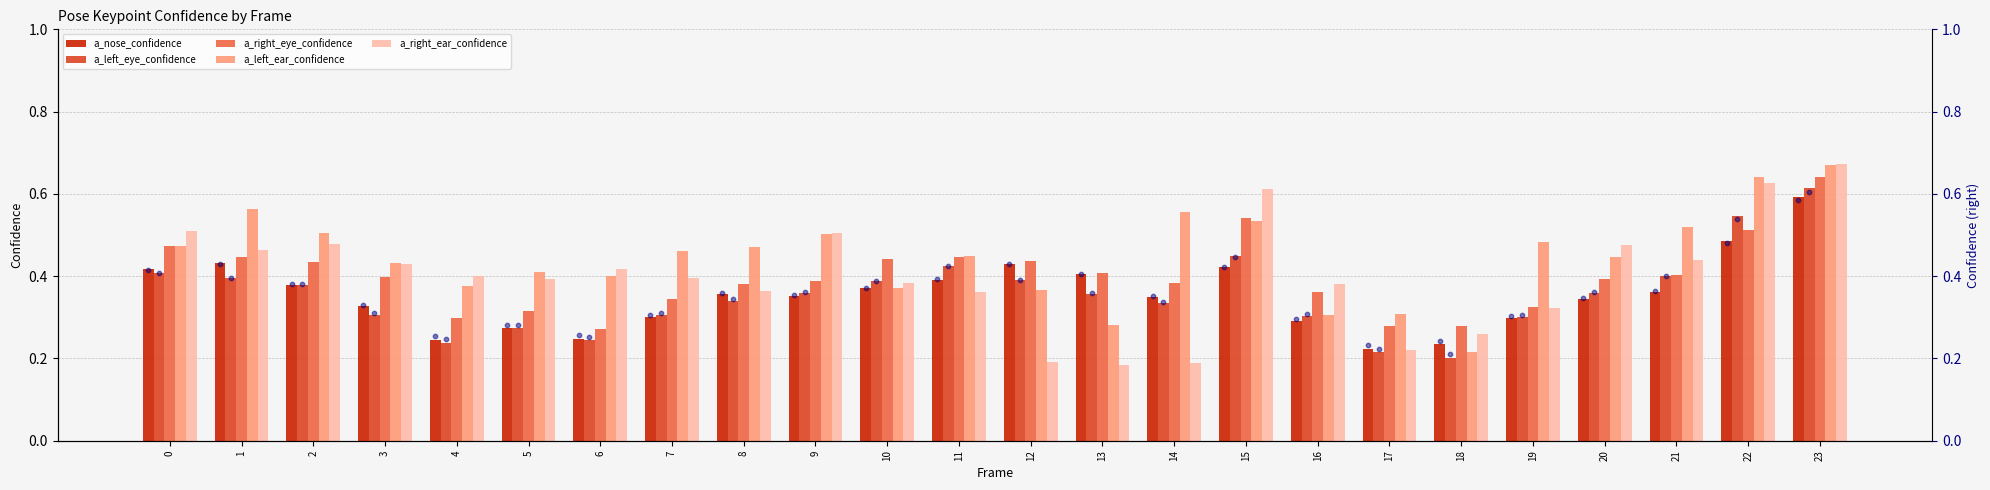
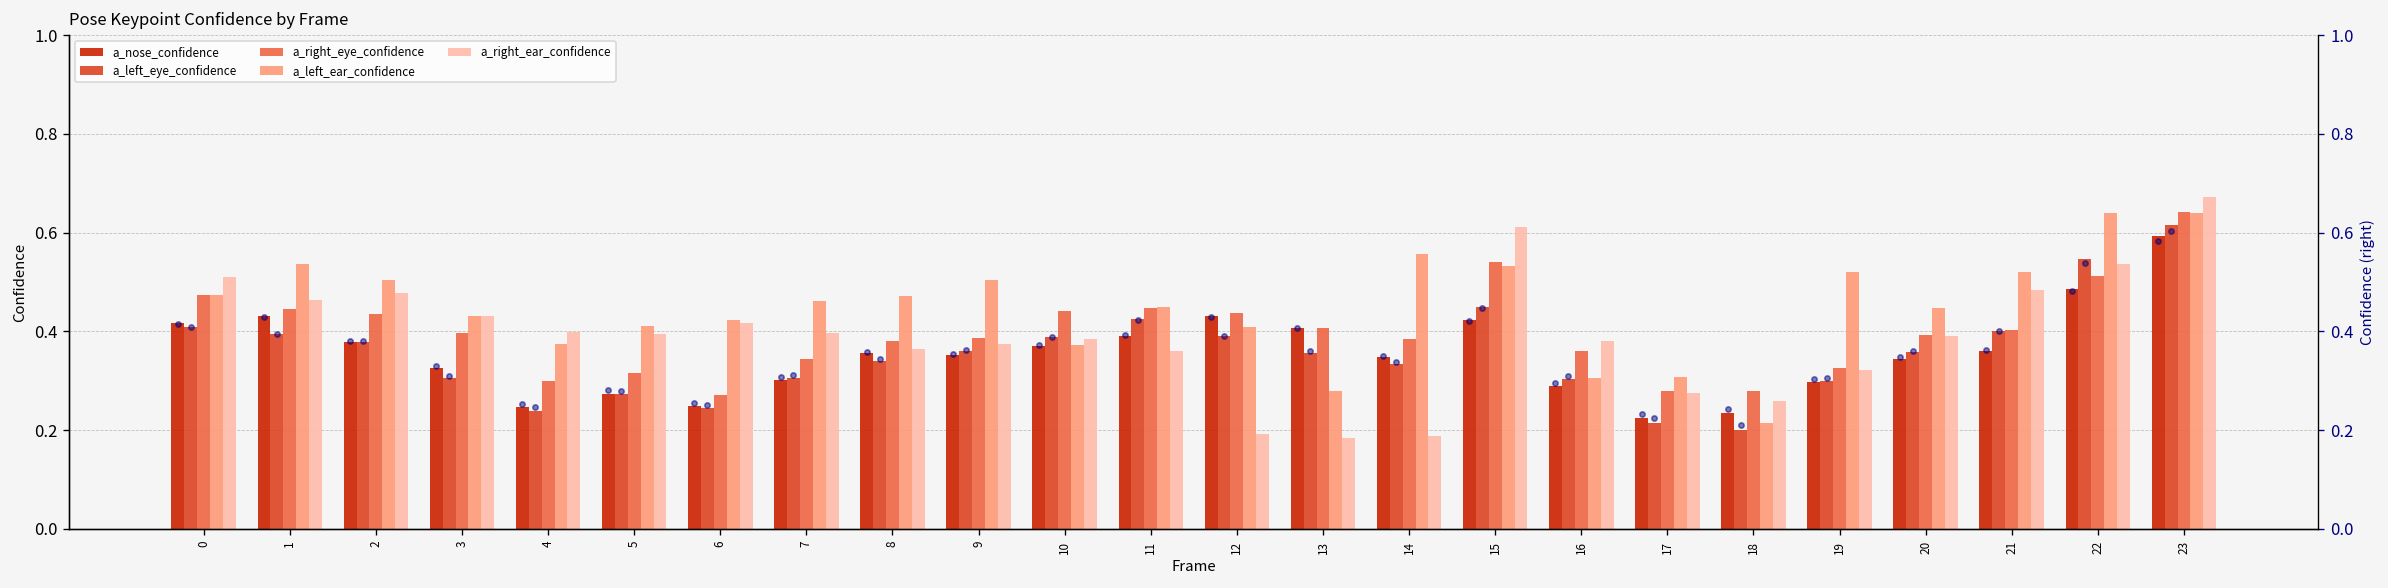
a_left_ear_confidence, 1: 0.56 -> 0.54
a_left_ear_confidence, 6: 0.40 -> 0.42
a_right_ear_confidence, 9: 0.51 -> 0.37
a_left_ear_confidence, 12: 0.37 -> 0.41
a_right_ear_confidence, 17: 0.22 -> 0.28
a_left_ear_confidence, 19: 0.48 -> 0.52
a_right_ear_confidence, 20: 0.48 -> 0.39
a_right_ear_confidence, 21: 0.44 -> 0.48
a_right_ear_confidence, 22: 0.63 -> 0.54
a_left_ear_confidence, 23: 0.67 -> 0.64
